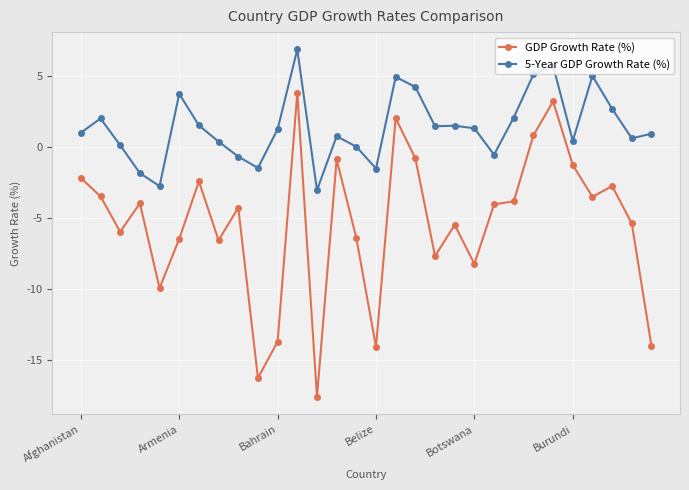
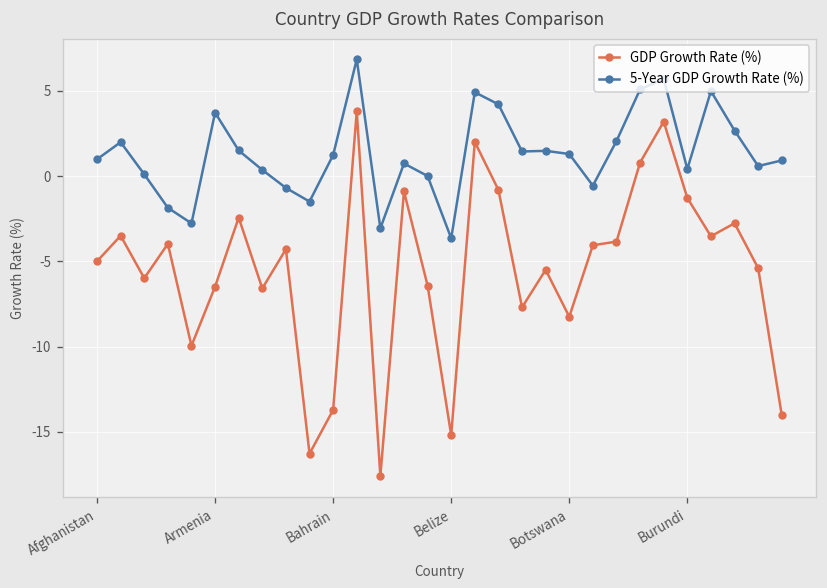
GDP Growth Rate (%), Afghanistan: -2.2 -> -5.0
GDP Growth Rate (%), Belize: -14.1 -> -15.2
5-Year GDP Growth Rate (%), Belize: -1.5 -> -3.7
